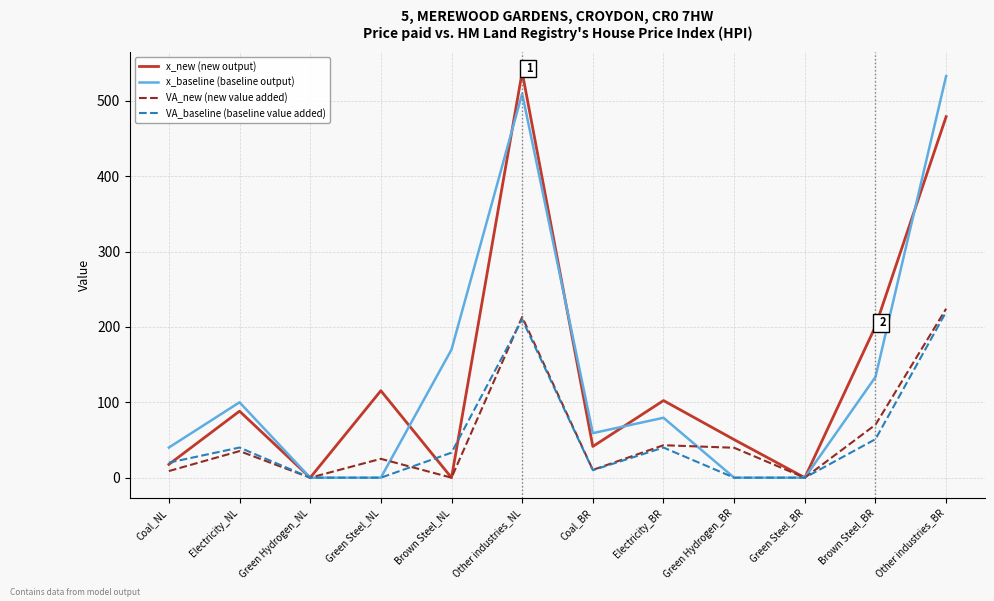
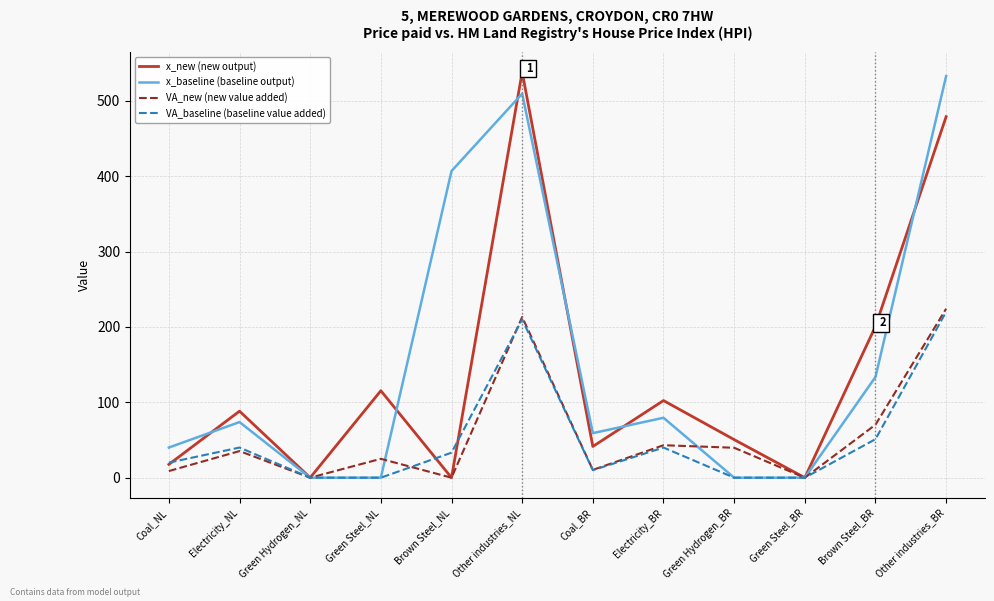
x_baseline (baseline output), Electricity_NL: 100 -> 70
x_baseline (baseline output), Brown Steel_NL: 170 -> 410
